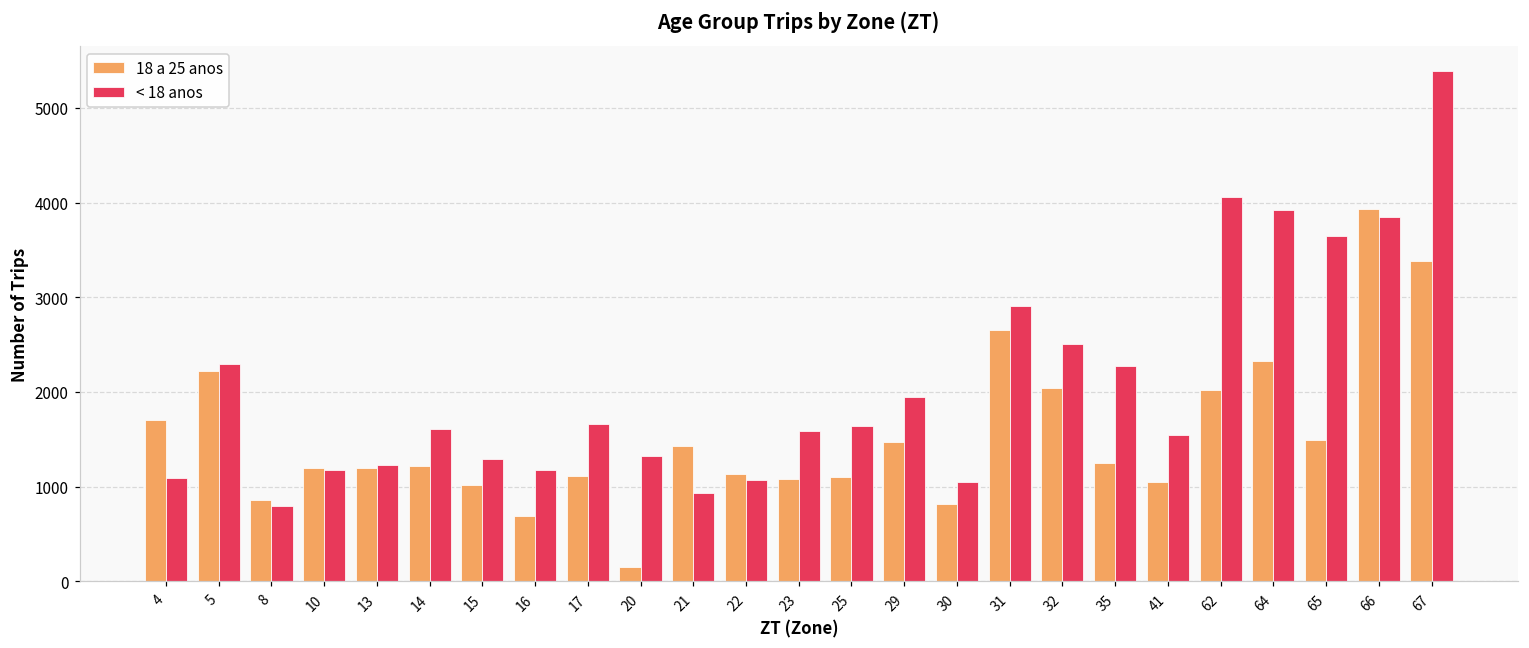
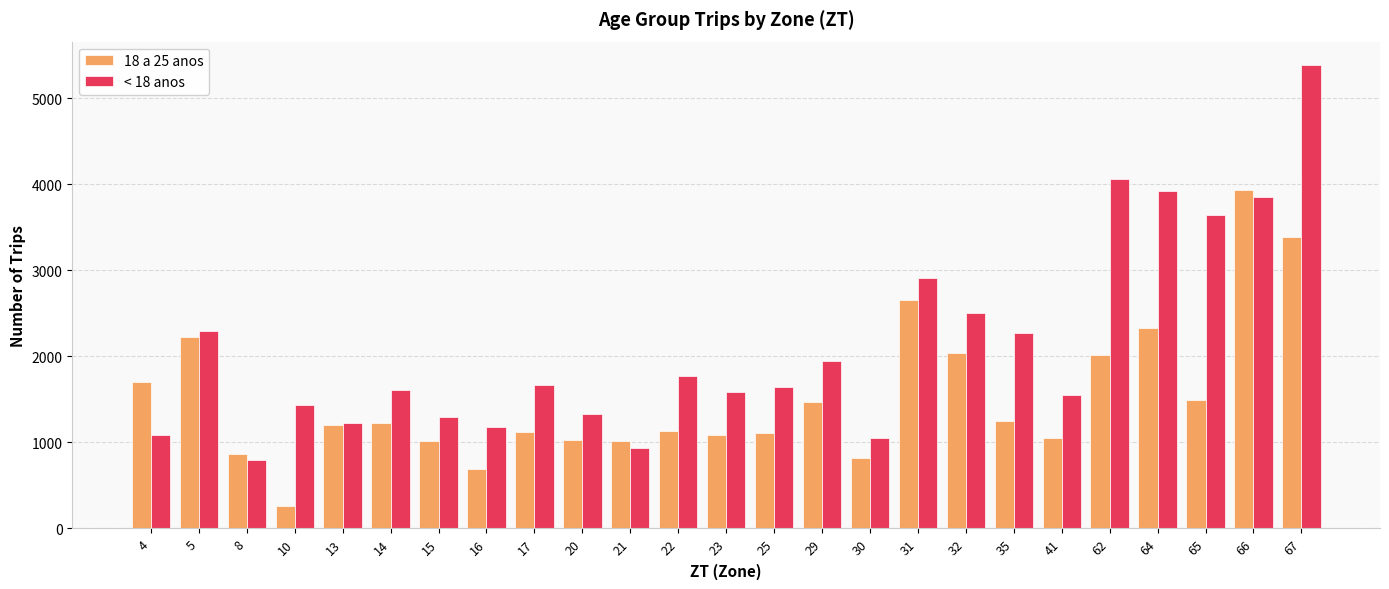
18 a 25 anos, 10: 1200 -> 300
< 18 anos, 10: 1200 -> 1400
18 a 25 anos, 20: 100 -> 1000
18 a 25 anos, 21: 1400 -> 1000
< 18 anos, 22: 1100 -> 1800
